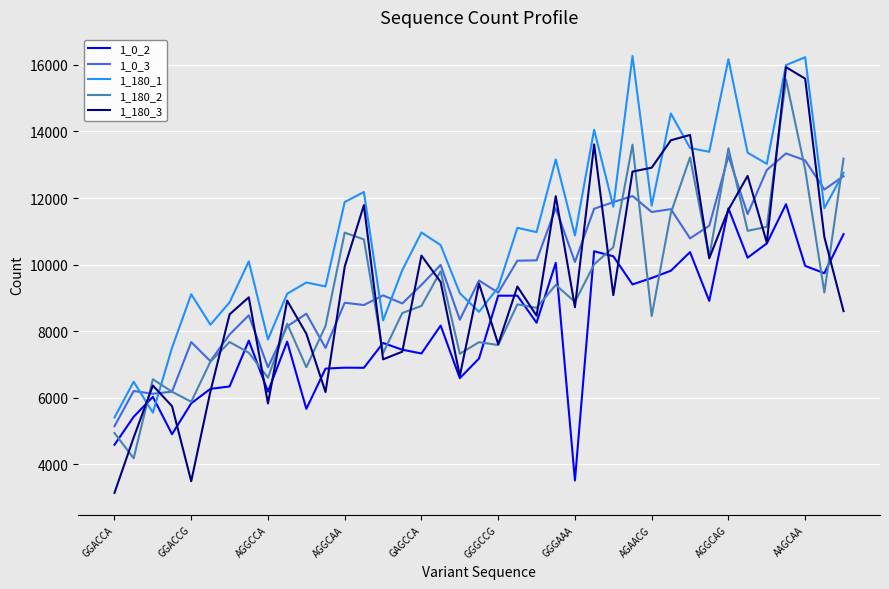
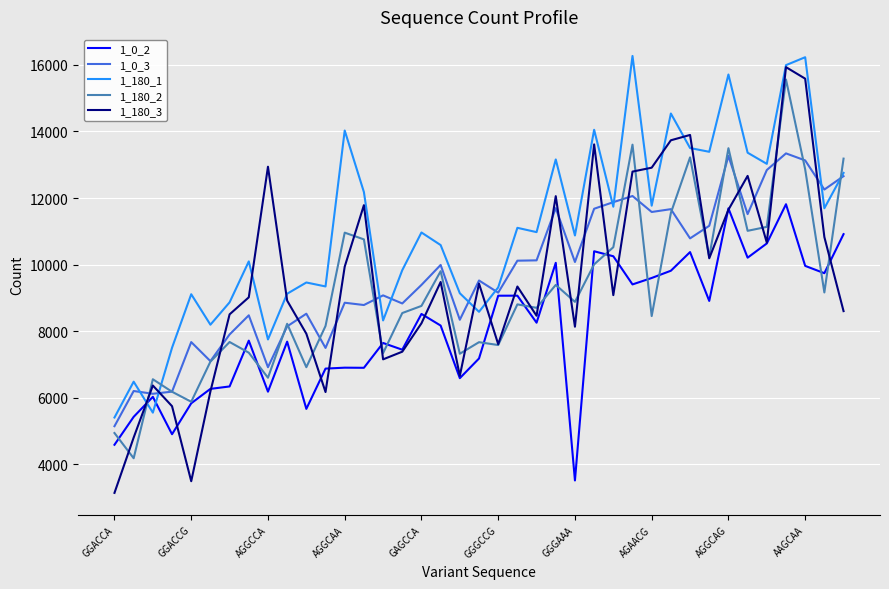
1_180_3, AGGCCA: 5800 -> 12900
1_180_1, AGGCAA: 11900 -> 14000
1_0_2, GAGCCA: 7300 -> 8500
1_180_3, GAGCCA: 10300 -> 8200
1_180_3, GGGAAA: 8700 -> 8100
1_180_1, AGGCAG: 16200 -> 15700
